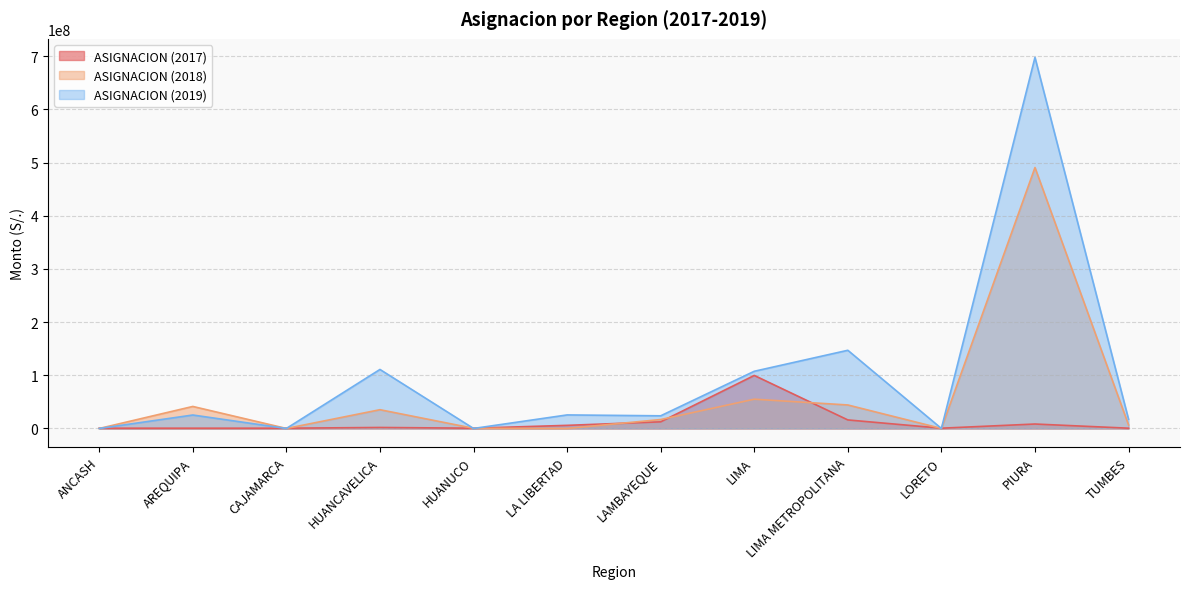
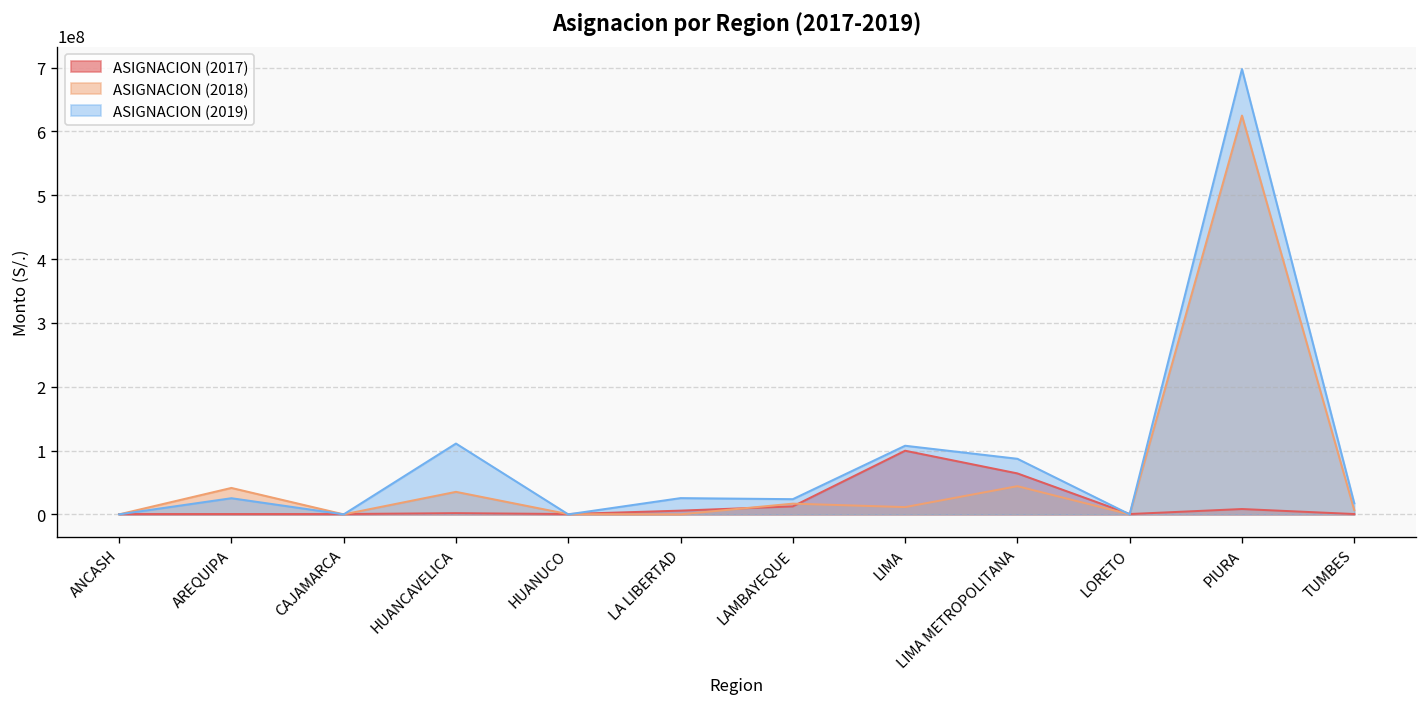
ASIGNACION (2018), LIMA: 60000000 -> 10000000
ASIGNACION (2017), LIMA METROPOLITANA: 20000000 -> 60000000
ASIGNACION (2019), LIMA METROPOLITANA: 150000000 -> 90000000
ASIGNACION (2018), PIURA: 490000000 -> 620000000
